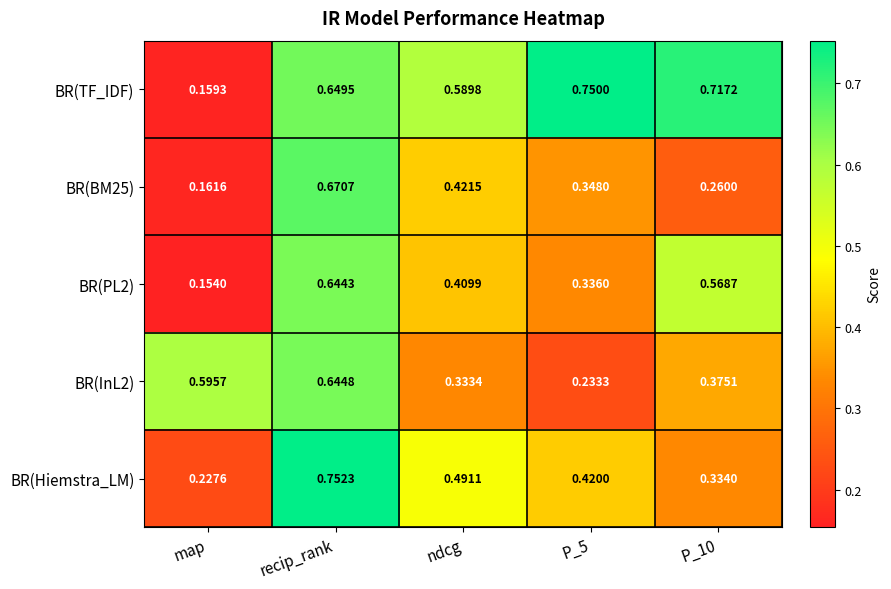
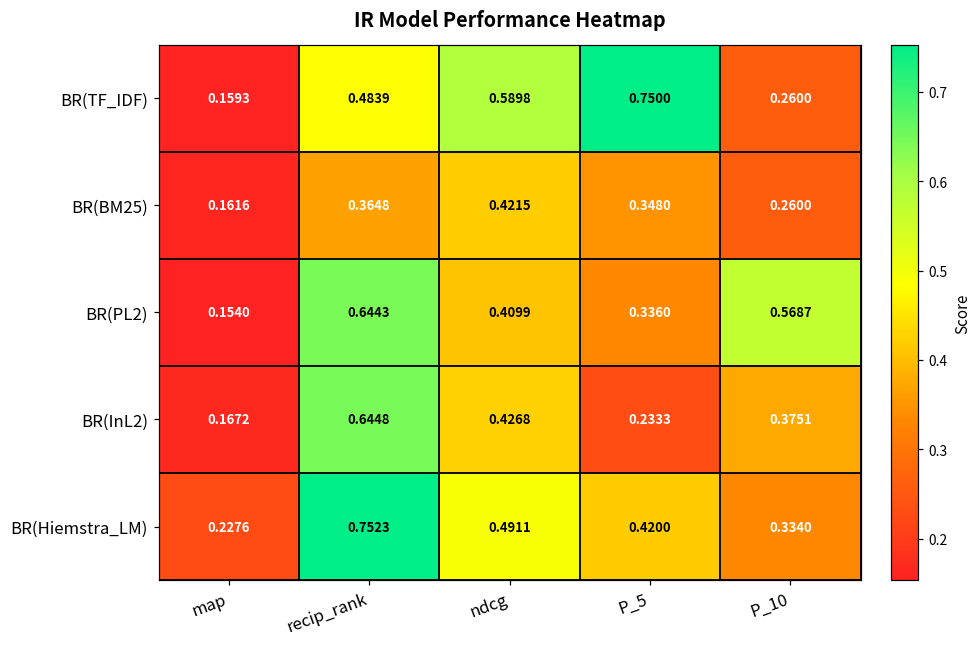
BR(TF_IDF), recip_rank: 0.6495 -> 0.4839
BR(TF_IDF), P_10: 0.7172 -> 0.2600
BR(BM25), recip_rank: 0.6707 -> 0.3648
BR(InL2), map: 0.5957 -> 0.1672
BR(InL2), ndcg: 0.3334 -> 0.4268
